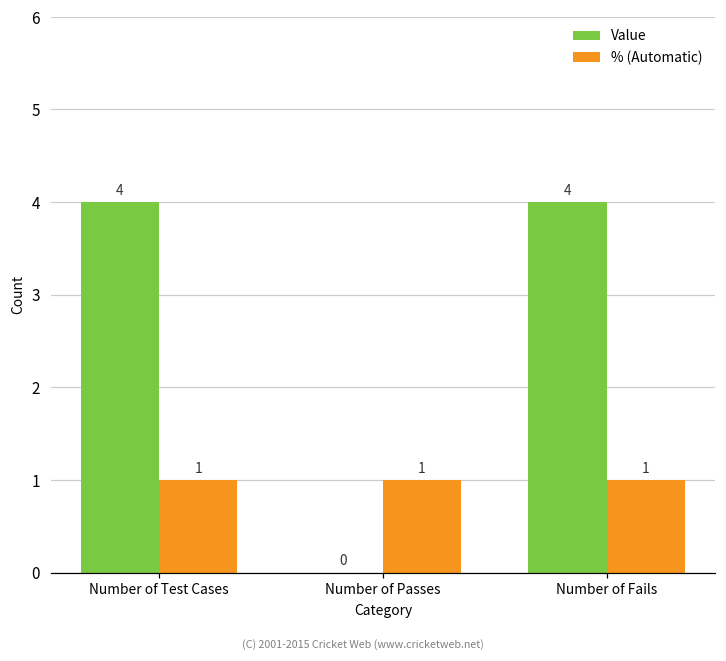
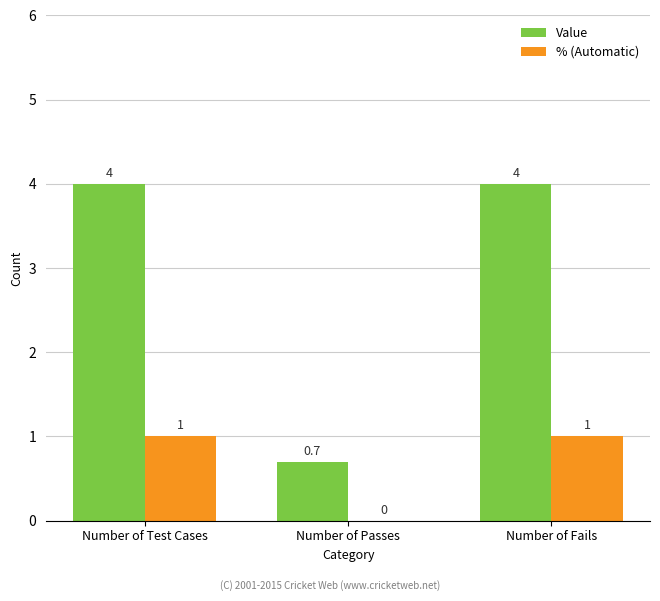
Value, Number of Passes: 0 -> 0.7
% (Automatic), Number of Passes: 1 -> 0
